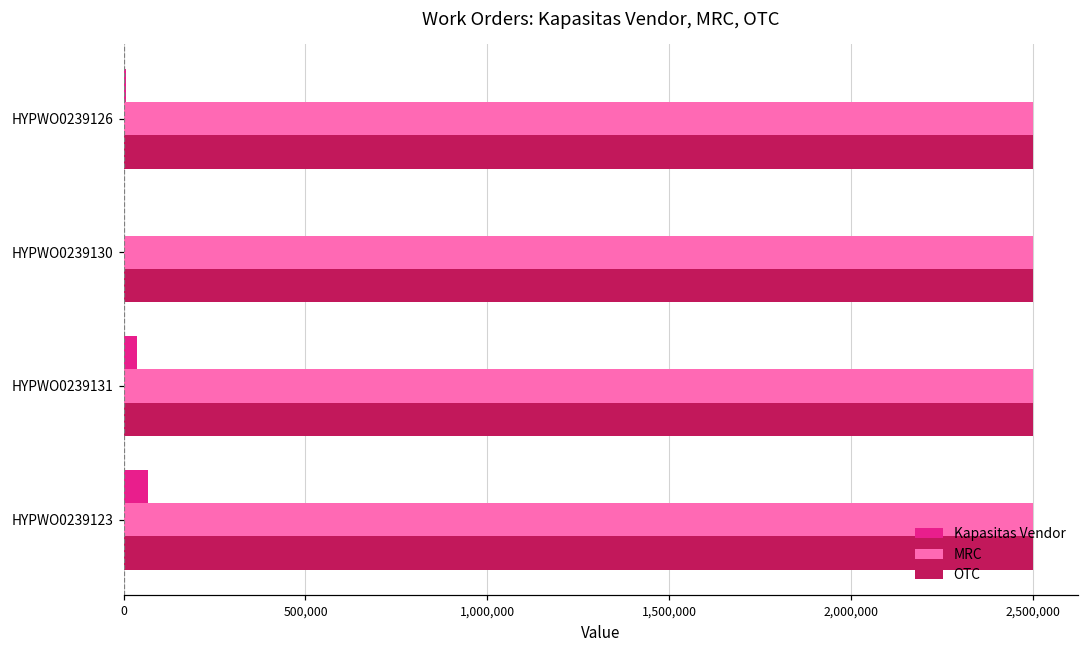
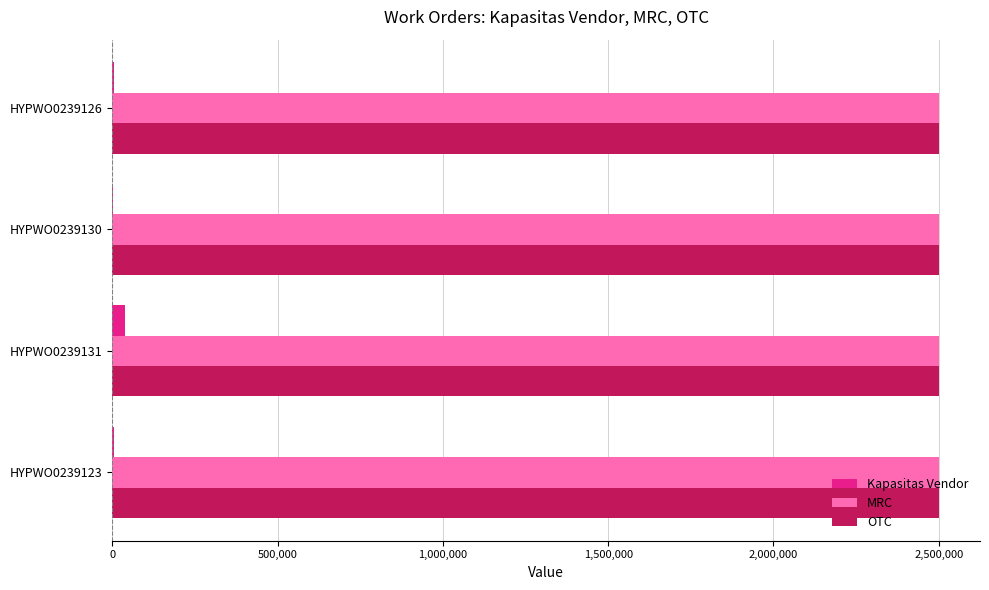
Kapasitas Vendor, HYPWO0239123: 70,000 -> 0
